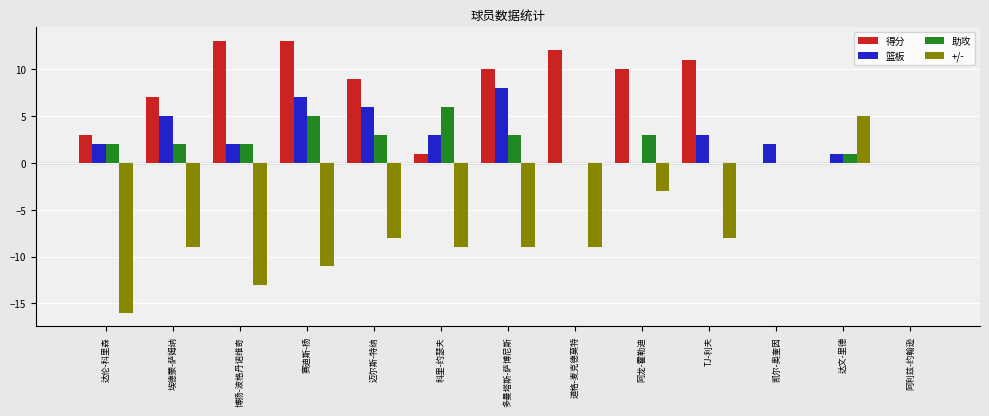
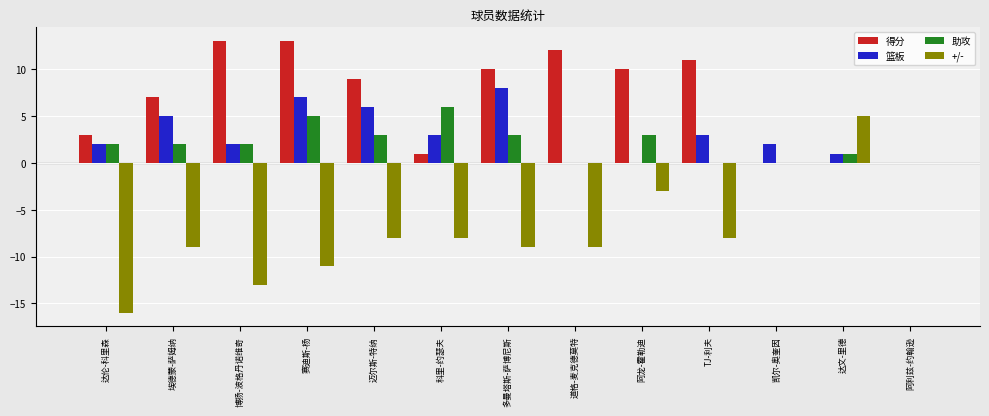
+/-, 科里-约瑟夫: -9 -> -8
